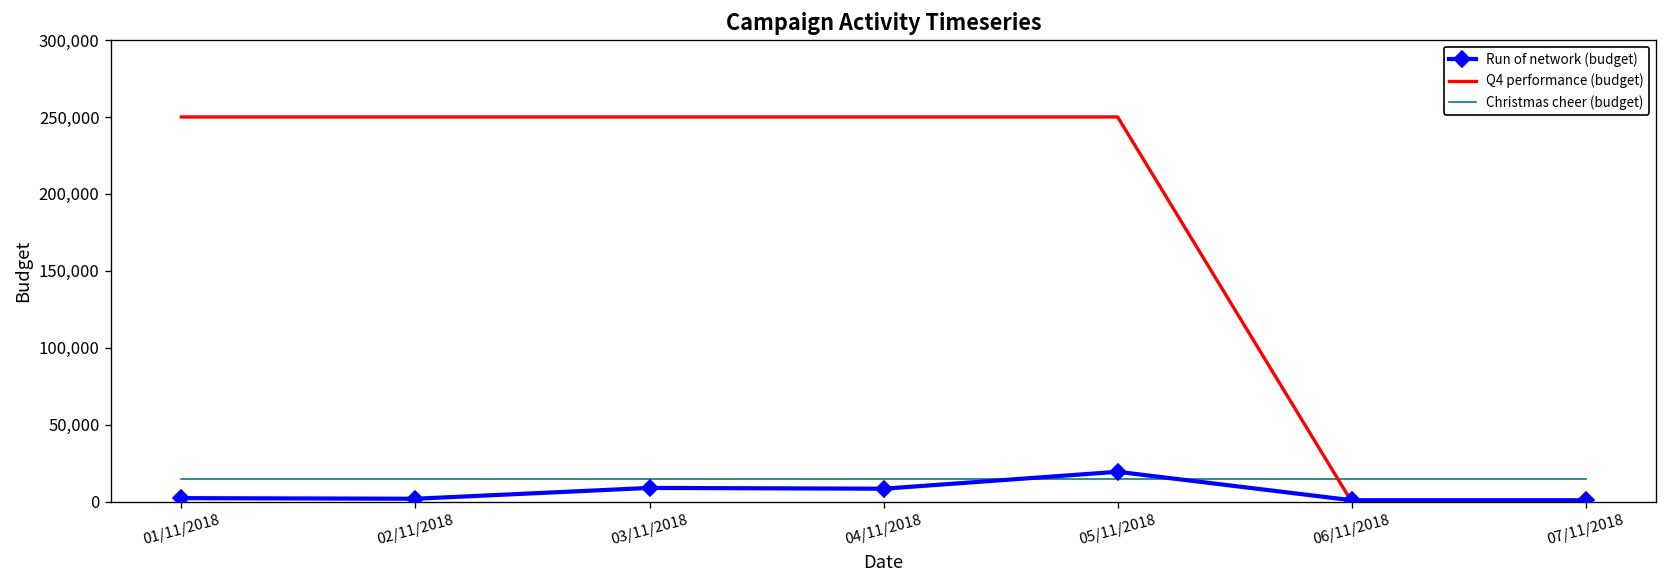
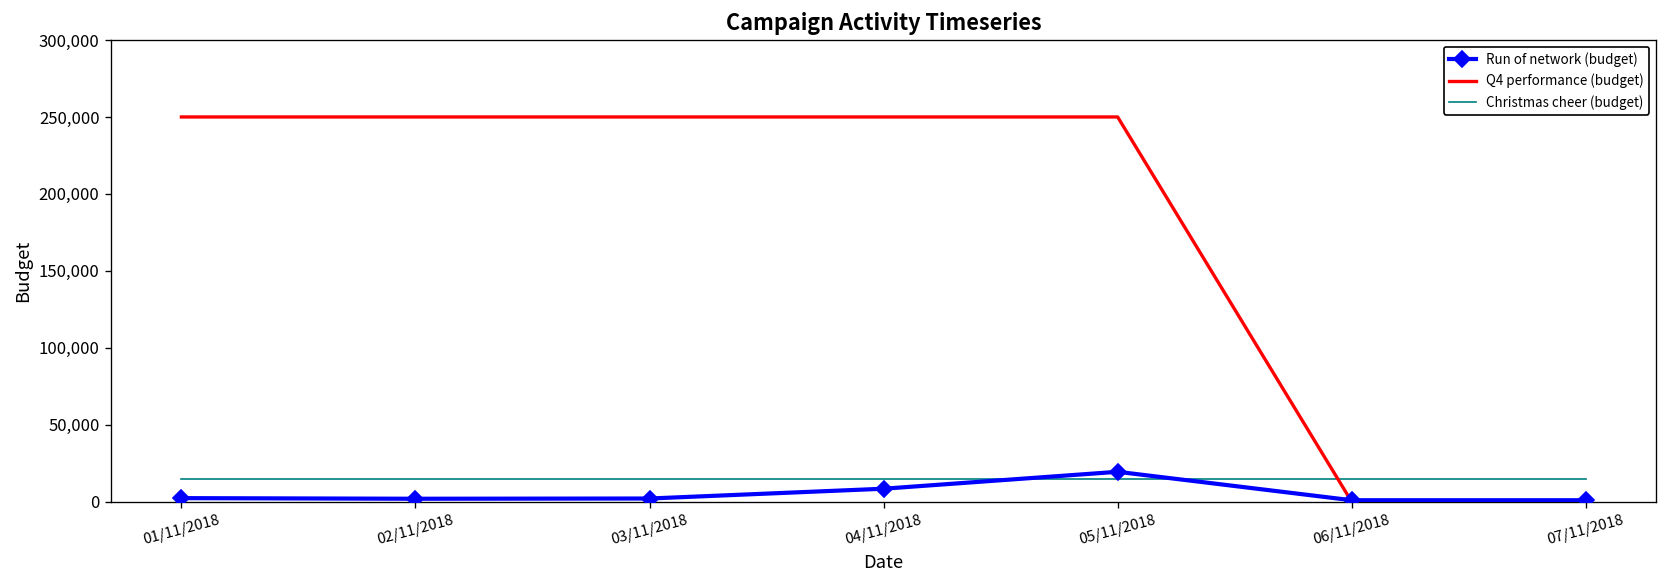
Run of network (budget), 03/11/2018: 9,000 -> 2,000
